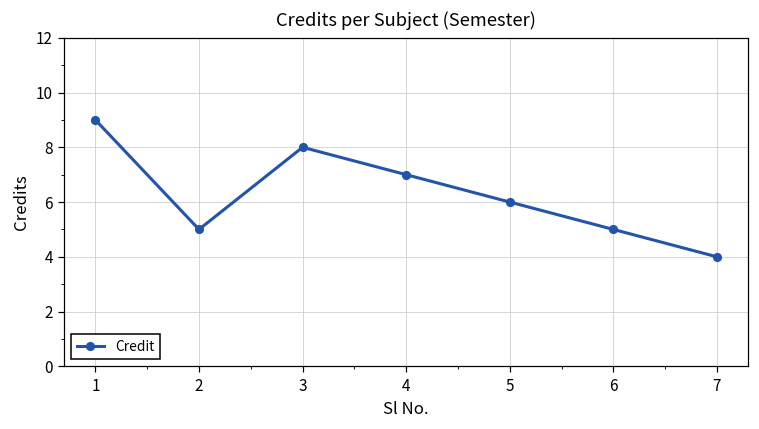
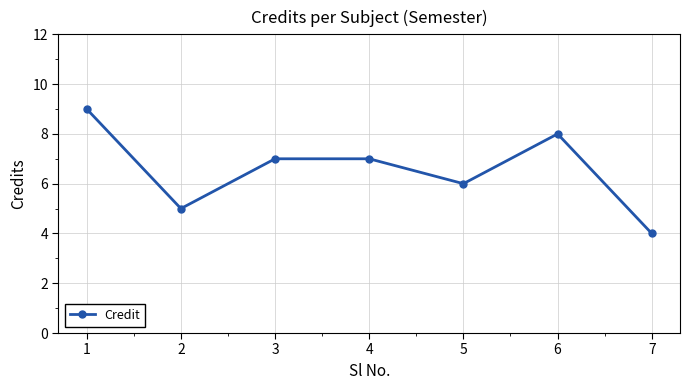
3: 8 -> 7
6: 5 -> 8
